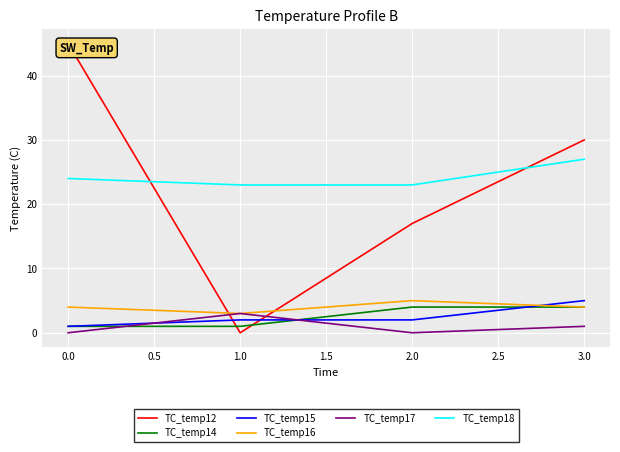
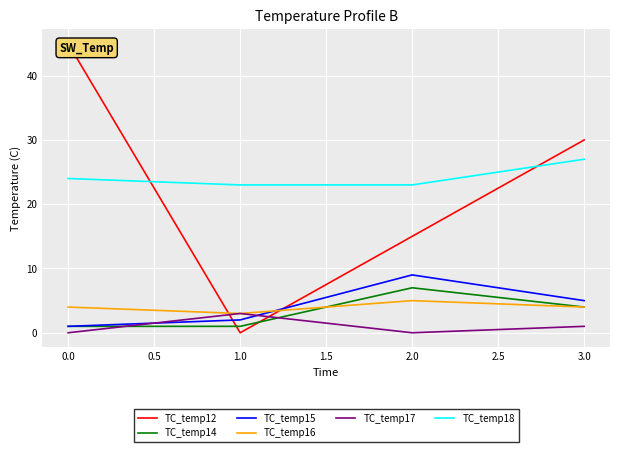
TC_temp12, 2.0: 17 -> 15
TC_temp14, 2.0: 4 -> 7
TC_temp15, 2.0: 2 -> 9
